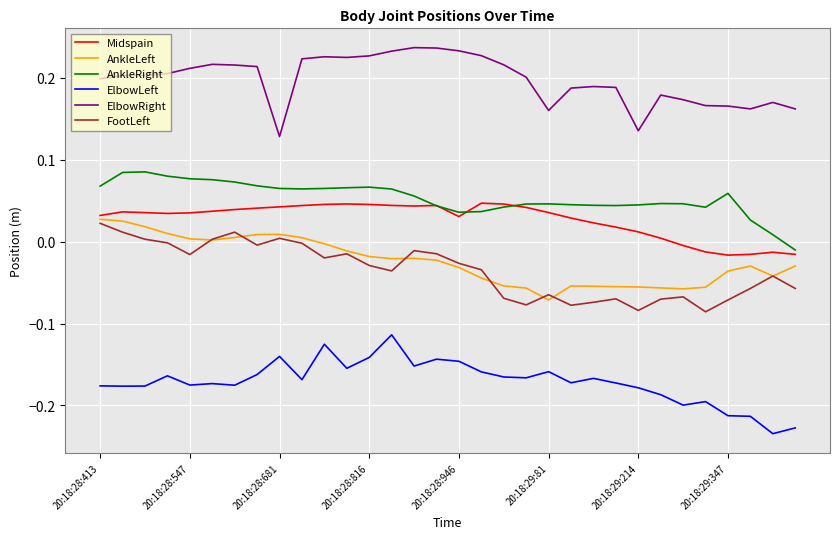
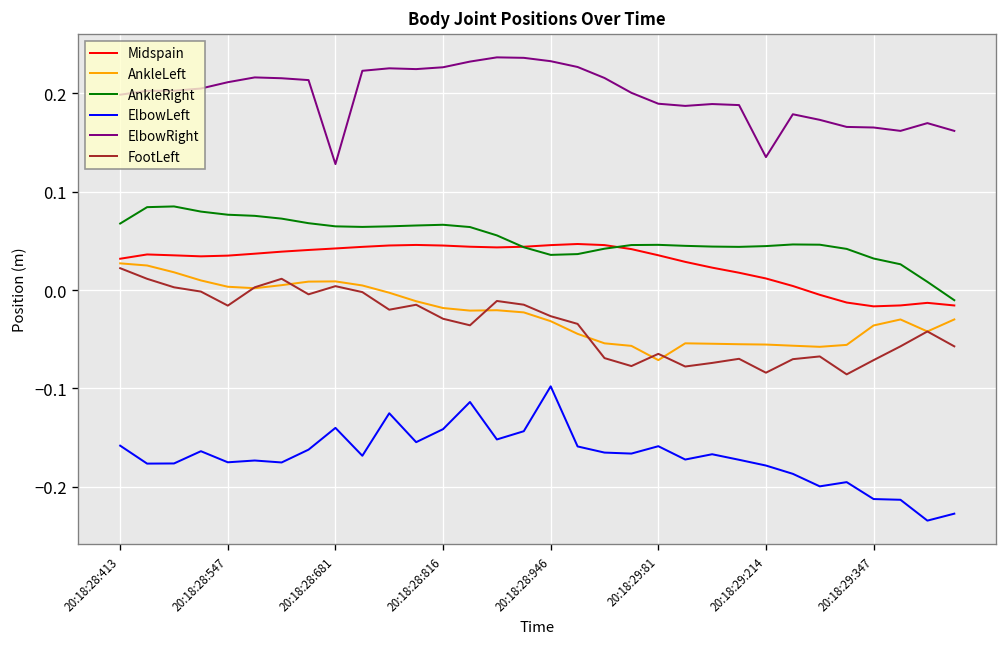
ElbowLeft, 20:18:28:413: -0.18 -> -0.16
Midspain, 20:18:28:946: 0.03 -> 0.05
ElbowLeft, 20:18:28:946: -0.15 -> -0.10
ElbowRight, 20:18:29:81: 0.16 -> 0.19
AnkleRight, 20:18:29:347: 0.06 -> 0.03
